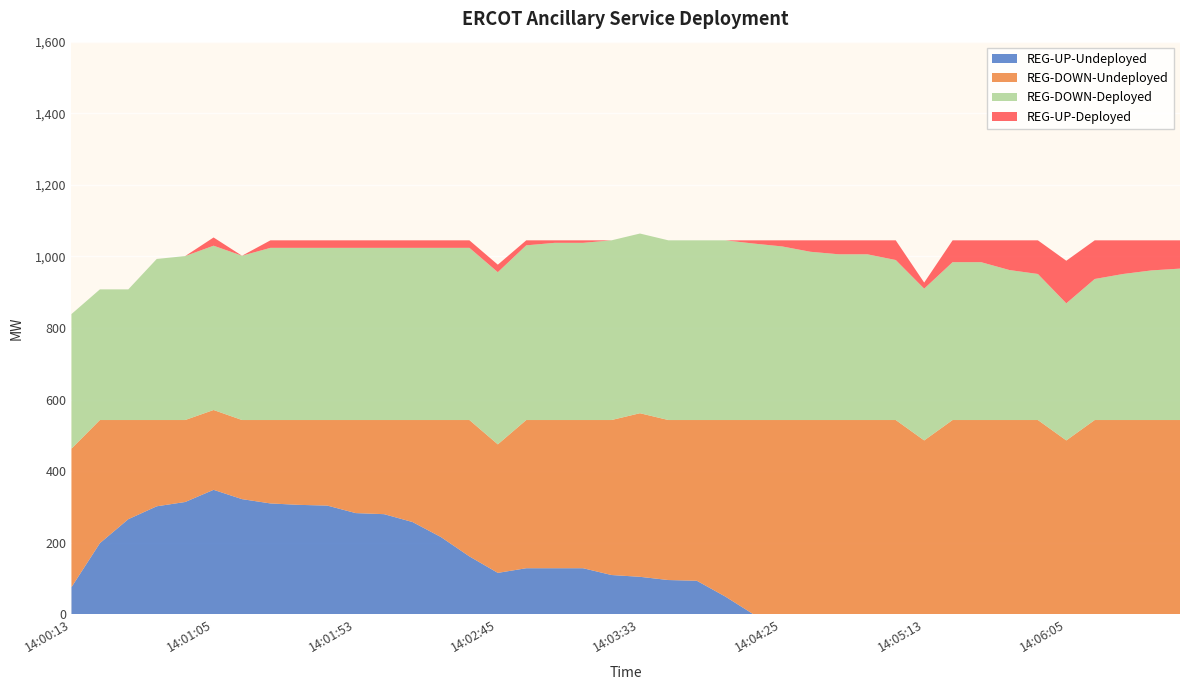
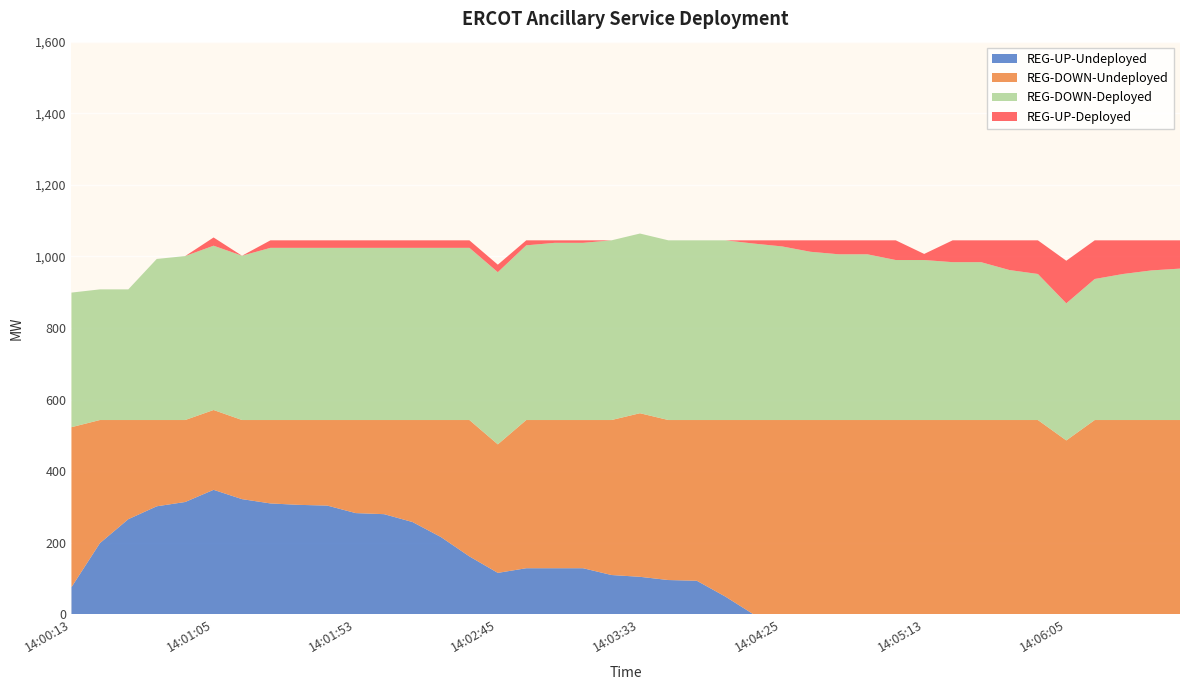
REG-DOWN-Undeployed, 14:00:13: 390 -> 450
REG-DOWN-Undeployed, 14:05:13: 490 -> 540
REG-DOWN-Deployed, 14:05:13: 420 -> 450
